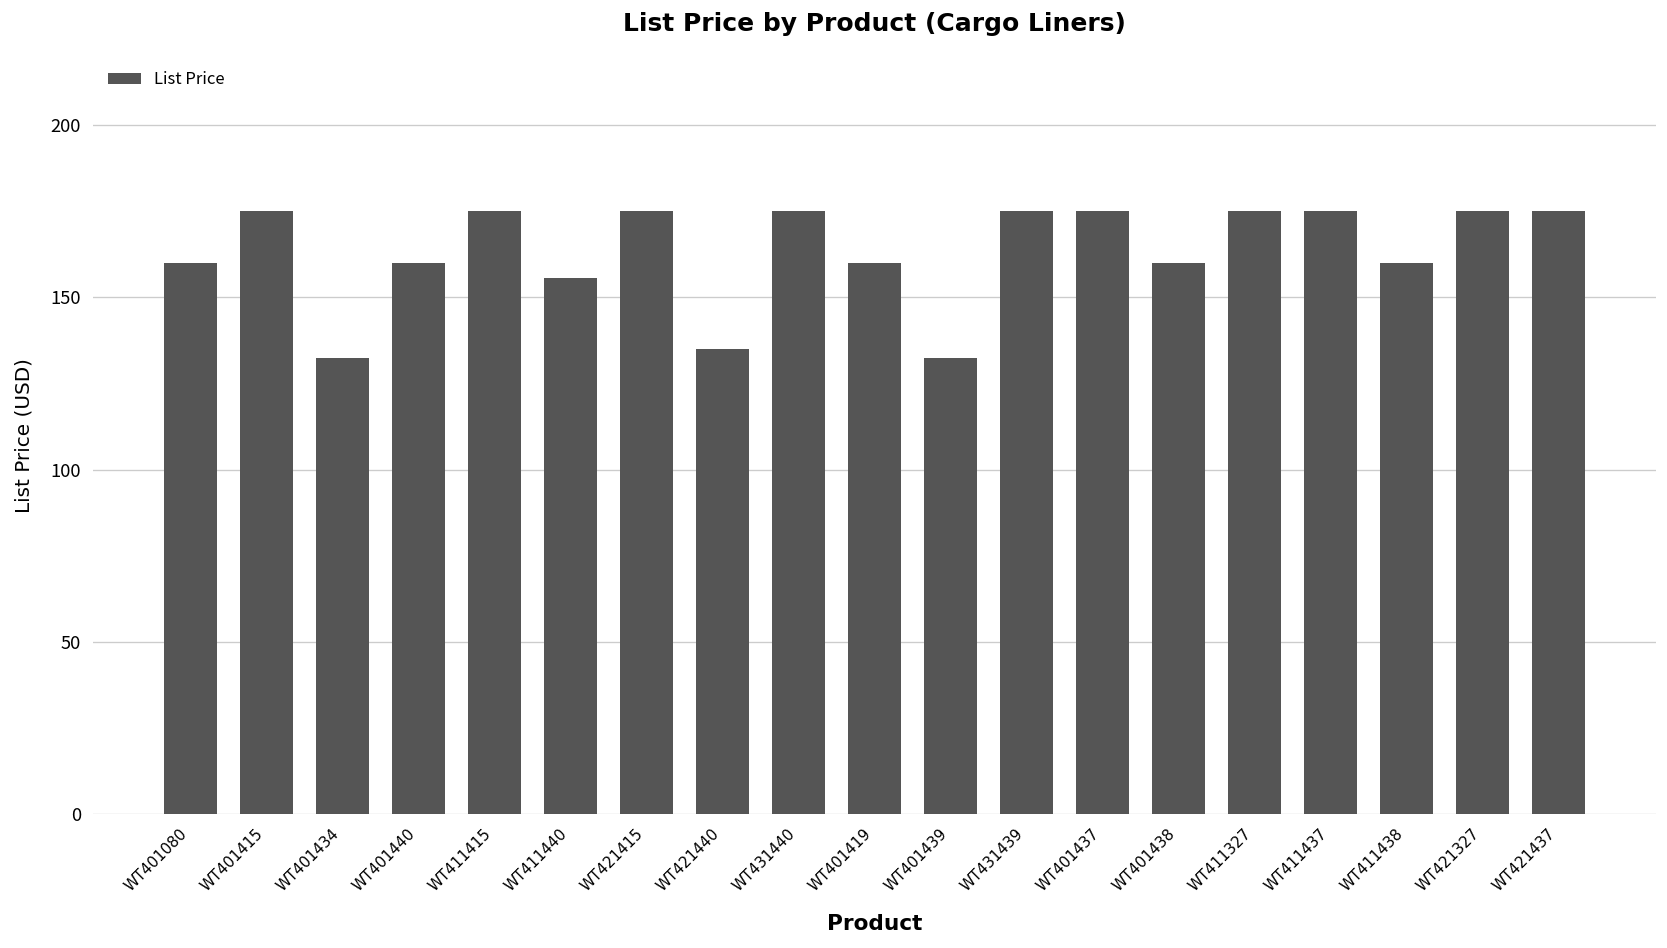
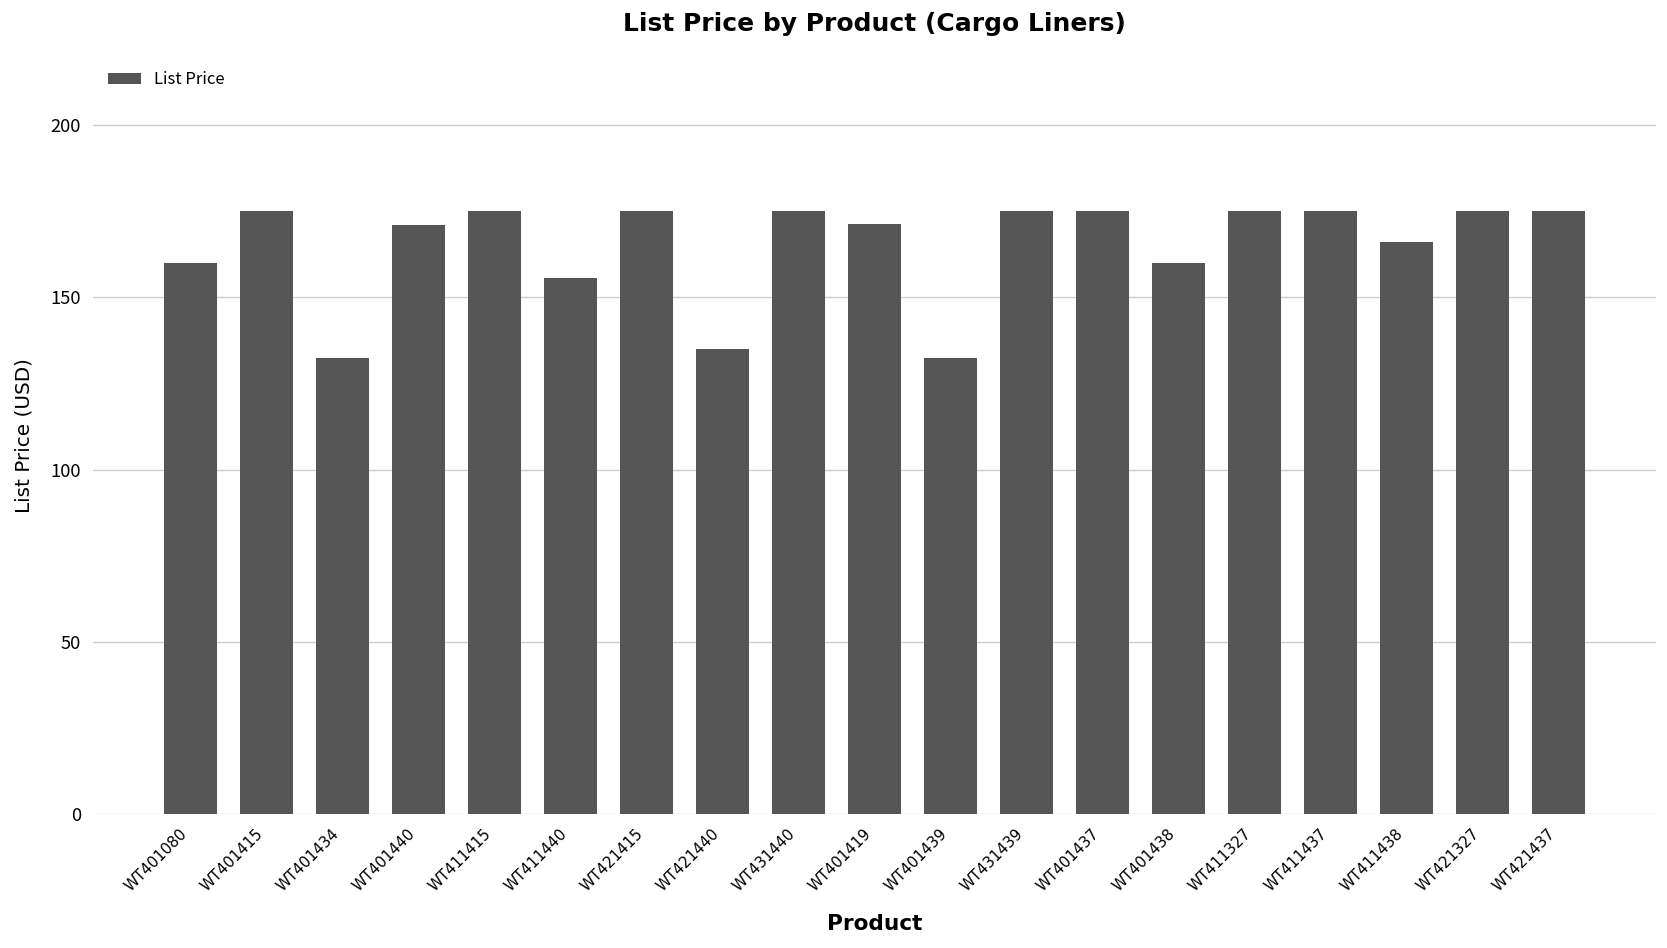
WT401440: 160 -> 171
WT401419: 160 -> 171
WT411438: 160 -> 166
